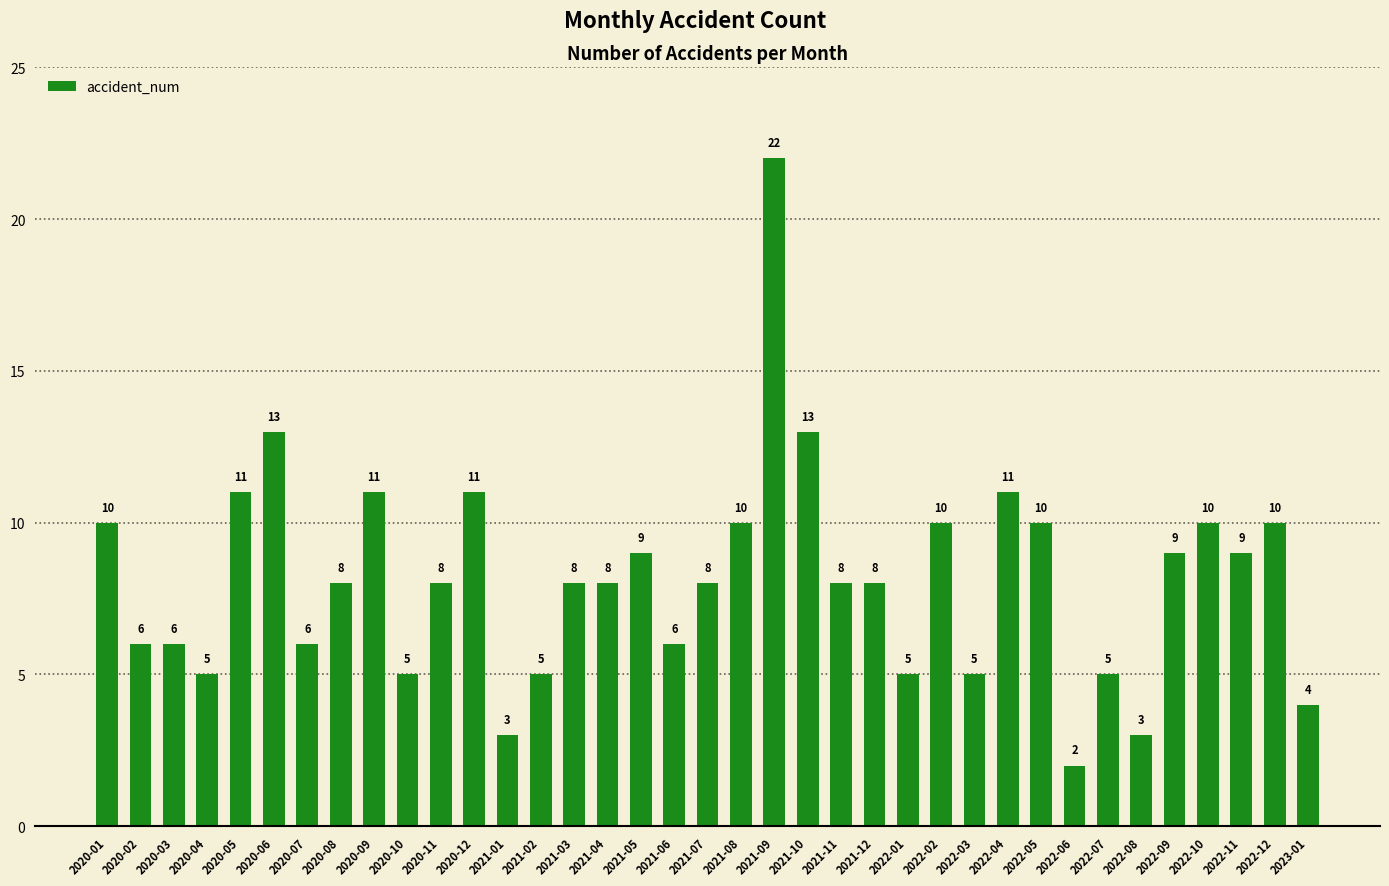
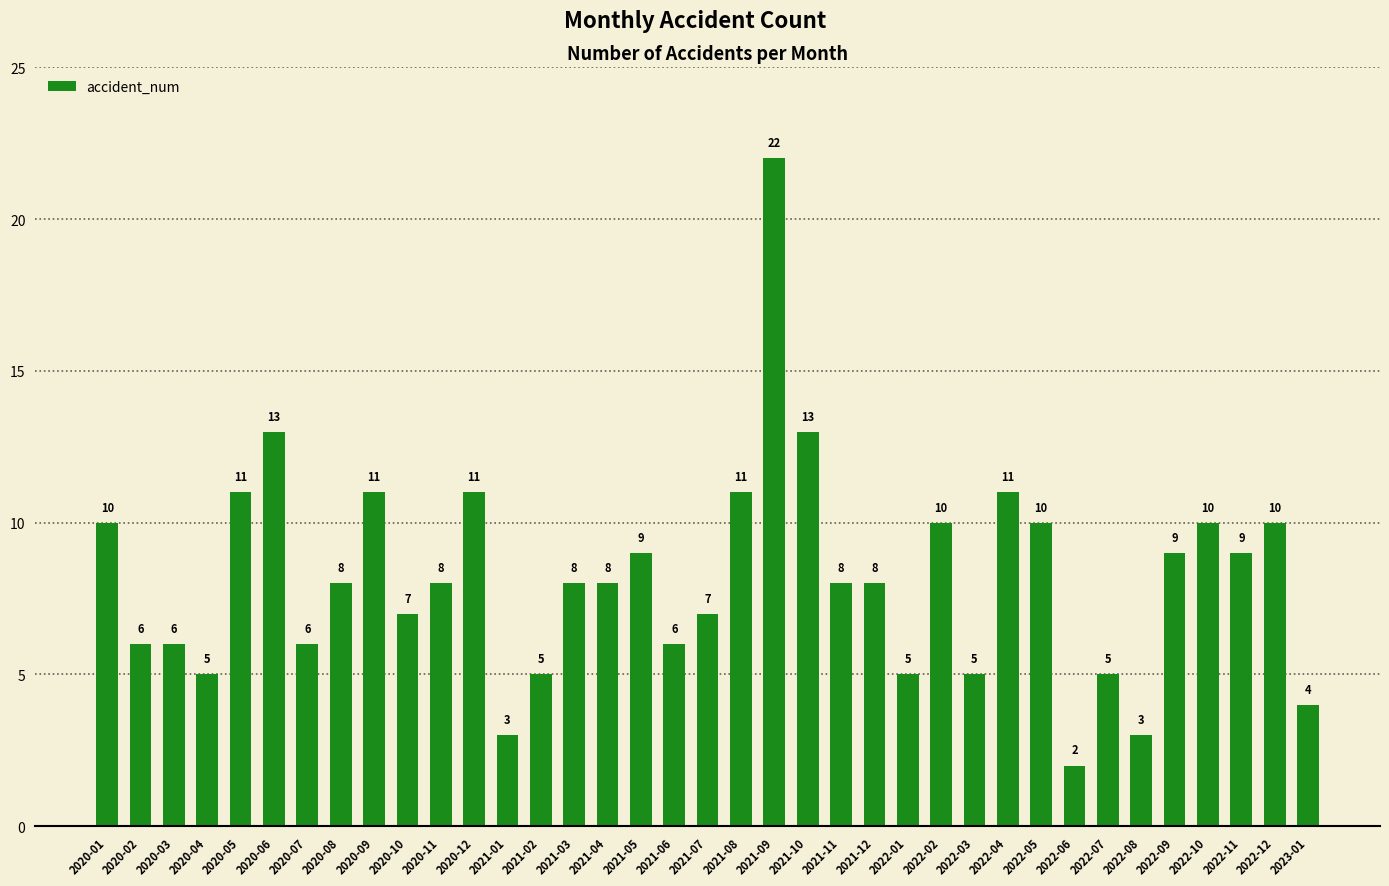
2020-10: 5 -> 7
2021-07: 8 -> 7
2021-08: 10 -> 11
